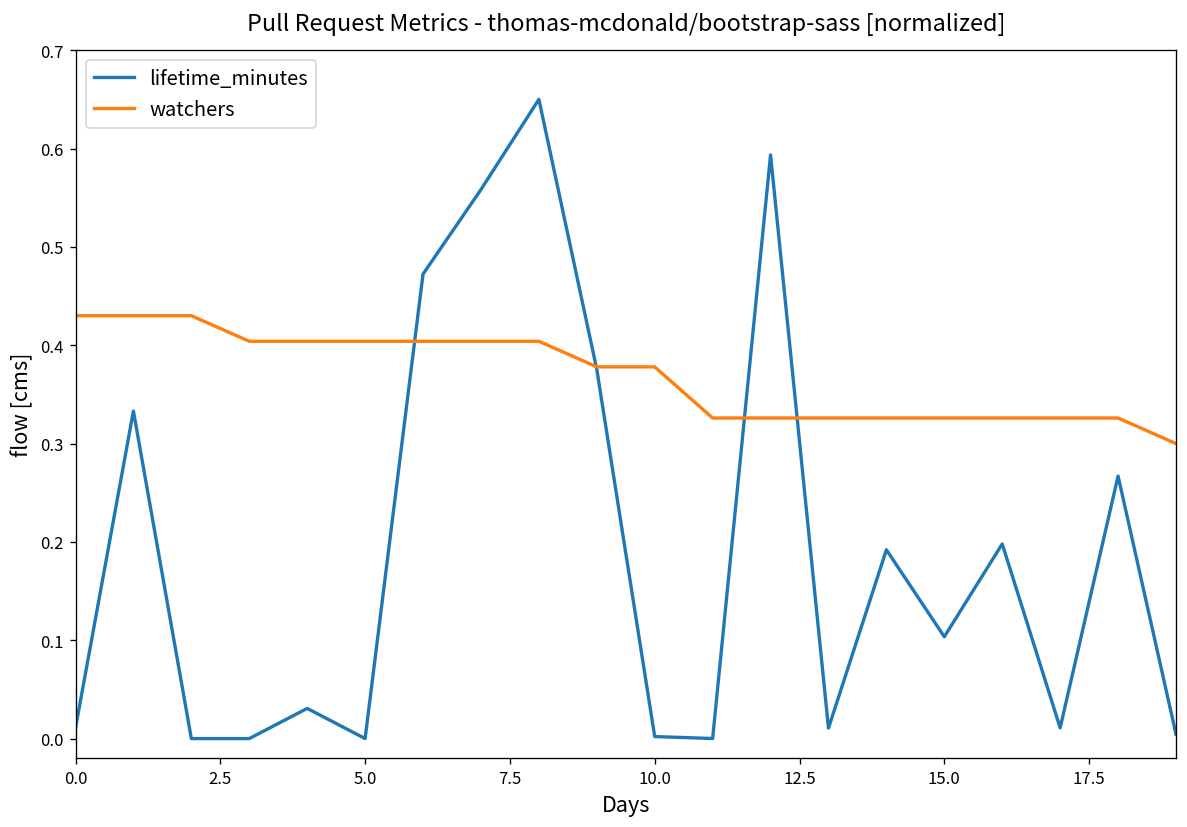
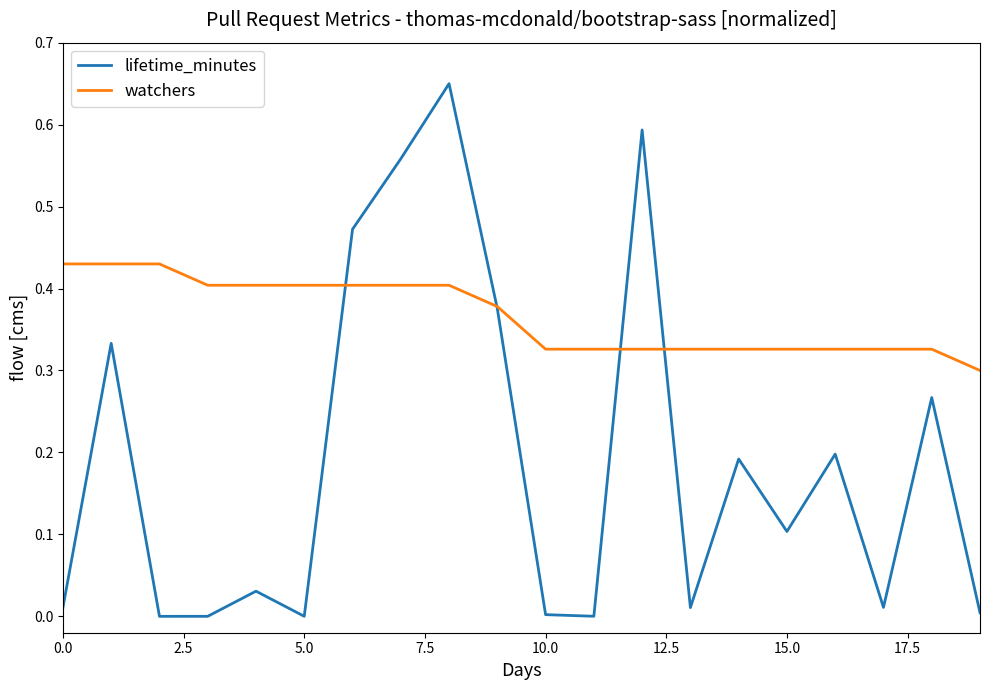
watchers, 10.0: 0.38 -> 0.33
